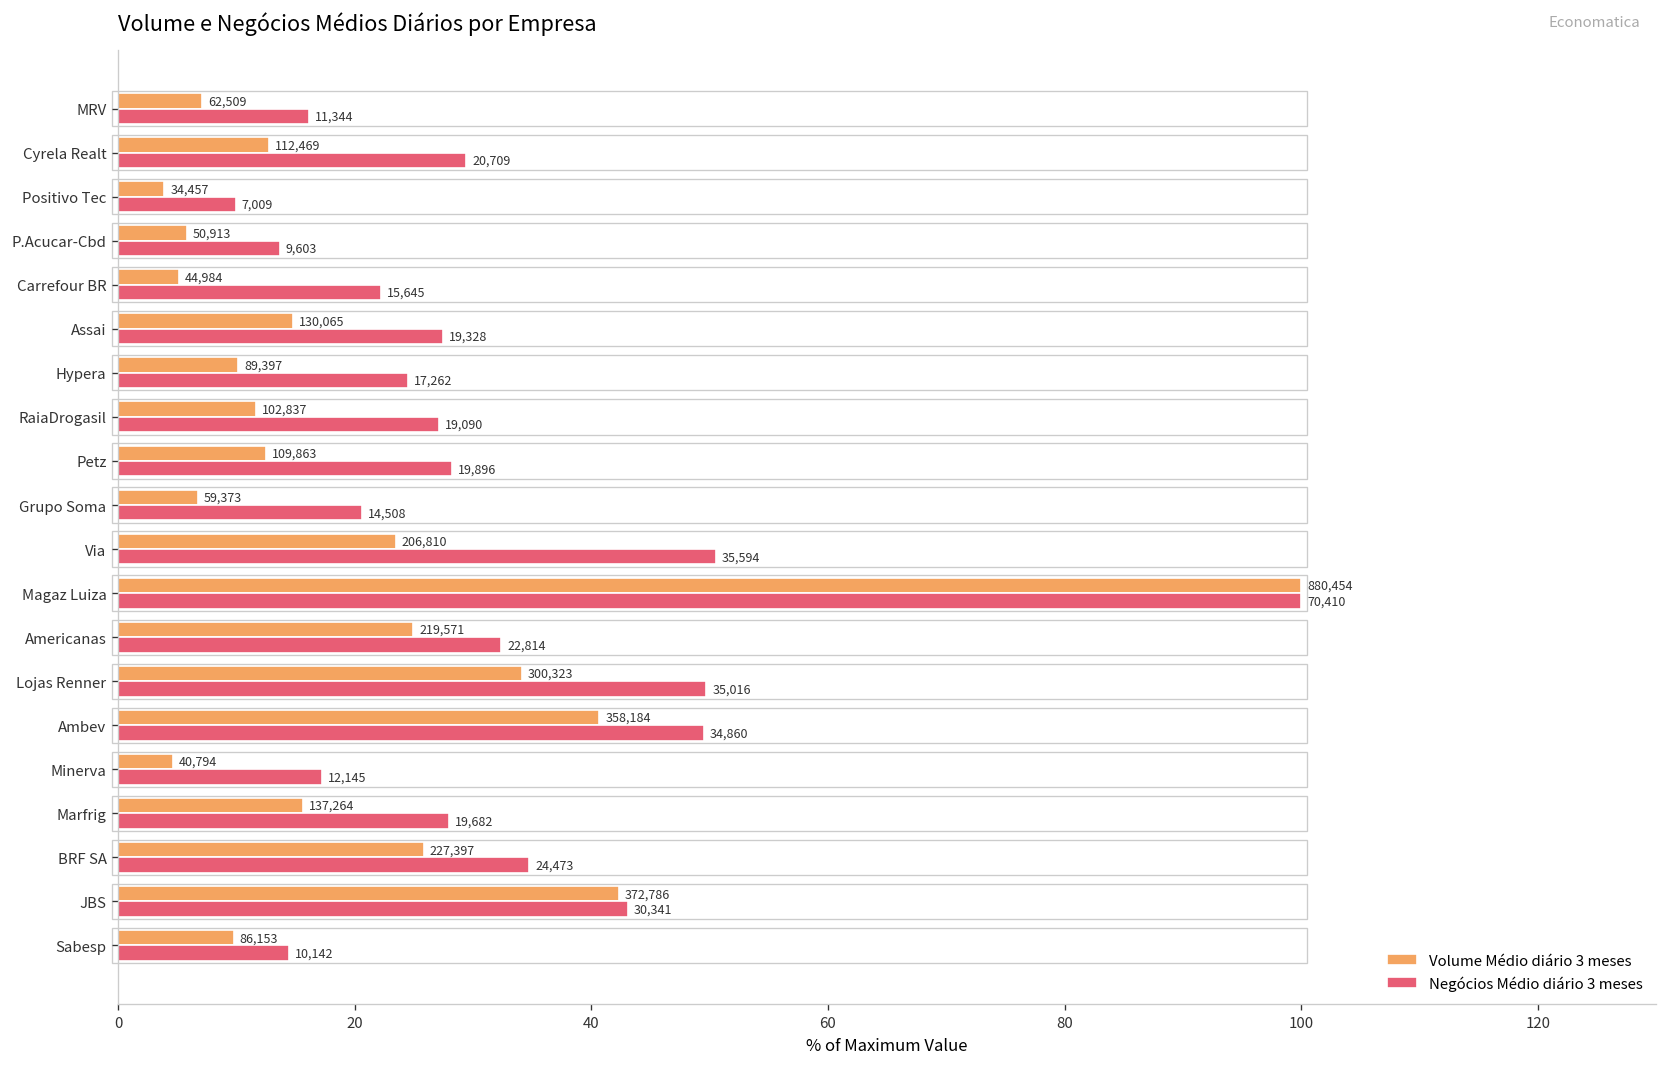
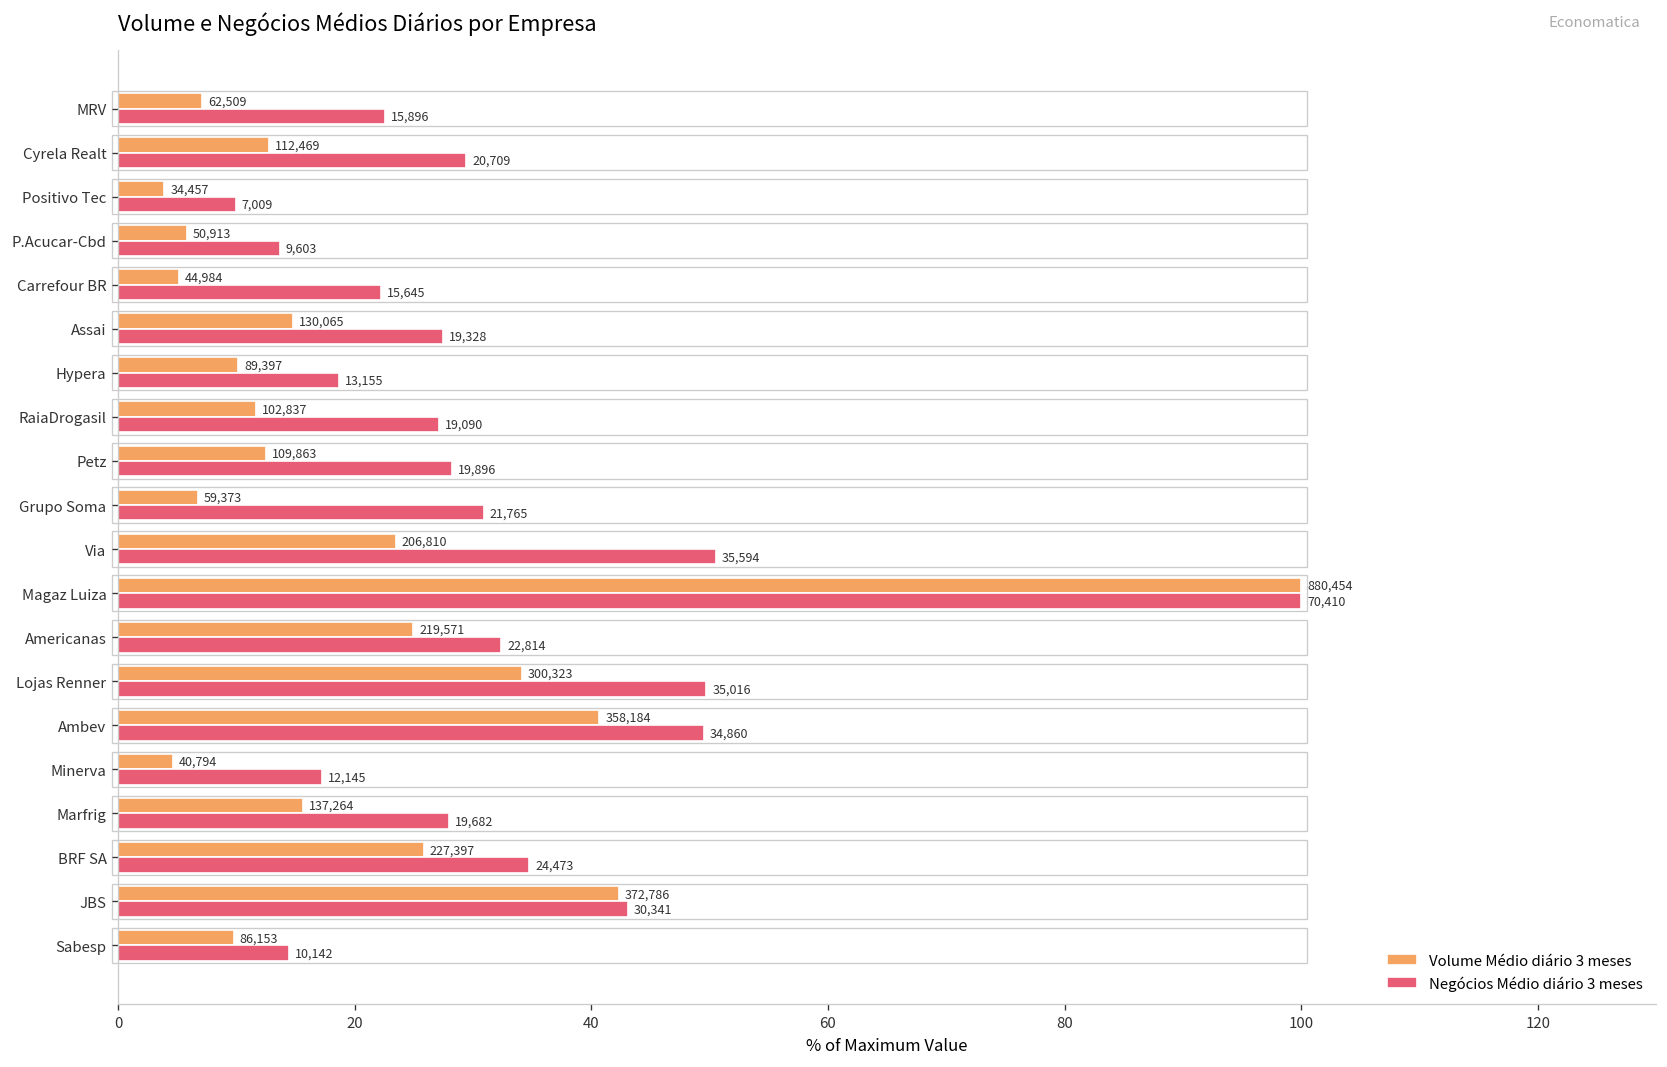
Negócios Médio diário 3 meses, MRV: 11,344 -> 15,896
Negócios Médio diário 3 meses, Hypera: 17,262 -> 13,155
Negócios Médio diário 3 meses, Grupo Soma: 14,508 -> 21,765
